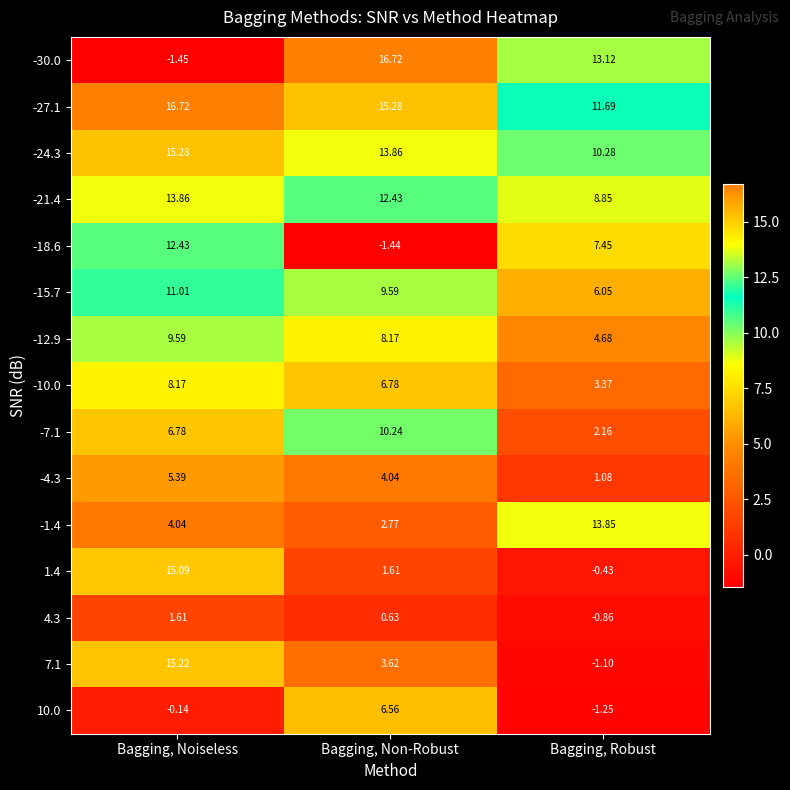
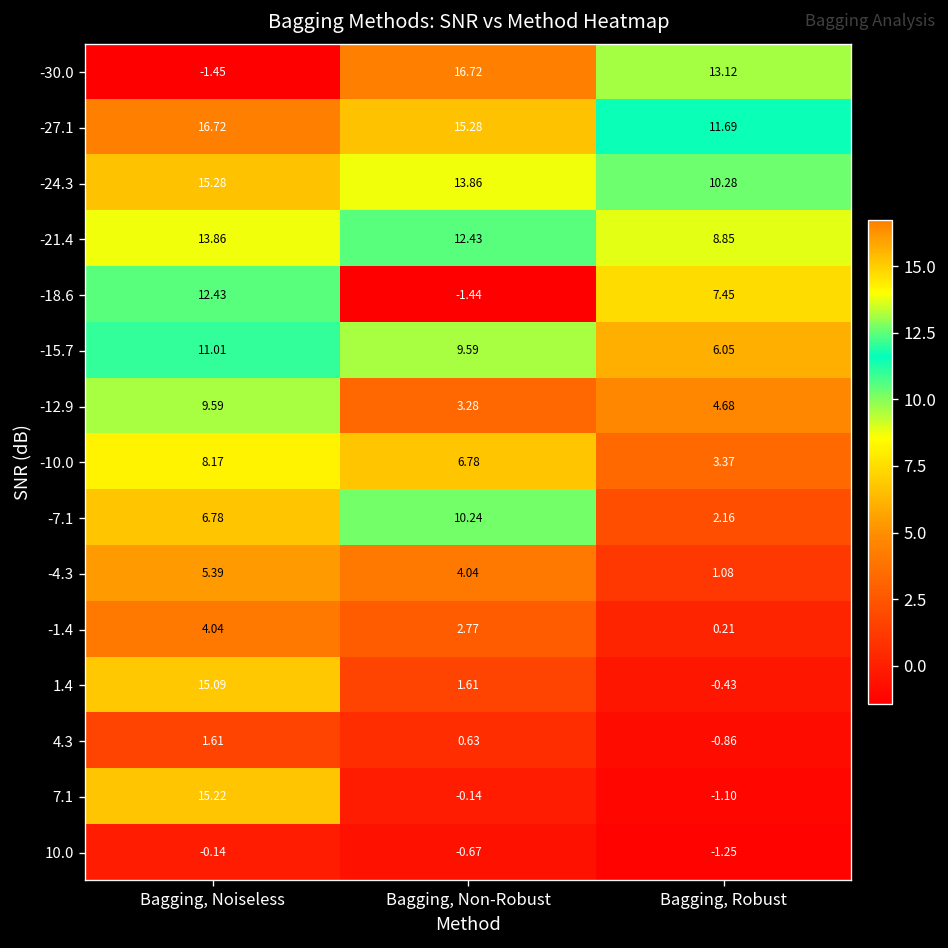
-12.9, Bagging, Non-Robust: 8.17 -> 3.28
-1.4, Bagging, Robust: 13.85 -> 0.21
7.1, Bagging, Non-Robust: 3.62 -> -0.14
10.0, Bagging, Non-Robust: 6.56 -> -0.67
